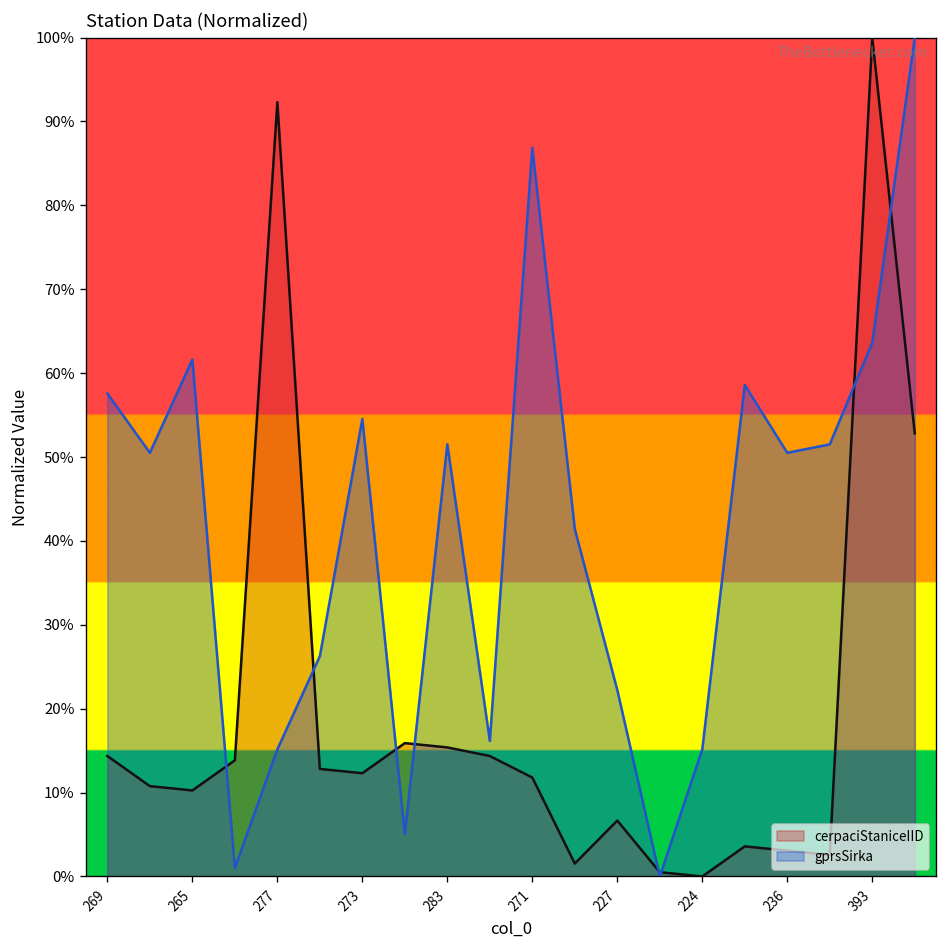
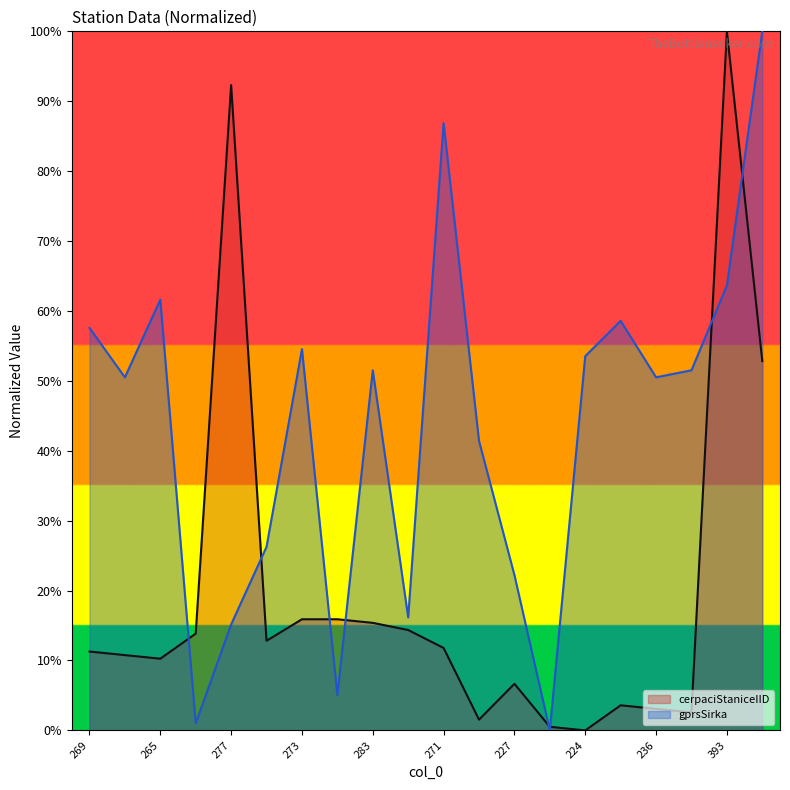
cerpaciStaniceIID, 269: 14% -> 11%
cerpaciStaniceIID, 273: 12% -> 16%
gprsSirka, 224: 15% -> 54%
